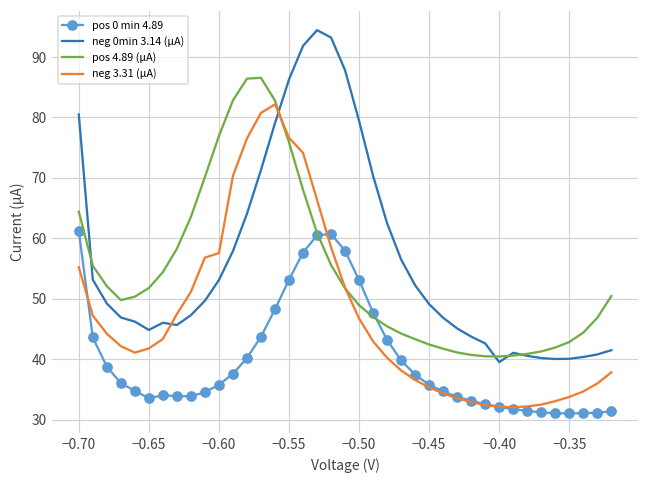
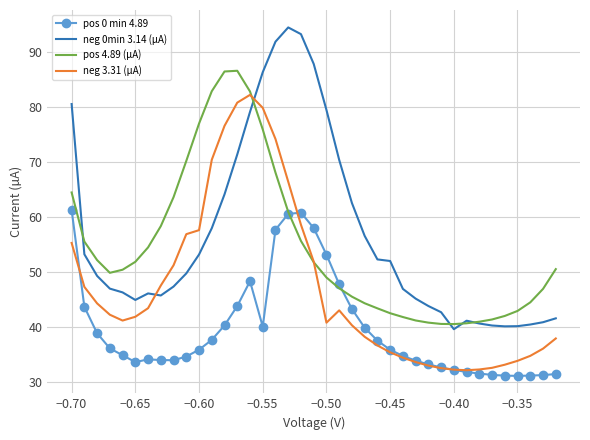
pos 0 min 4.89, −0.55: 53 -> 40
neg 3.31 (µA), −0.55: 77 -> 80
neg 3.31 (µA), −0.50: 47 -> 41
neg 0min 3.14 (µA), −0.45: 49 -> 52
